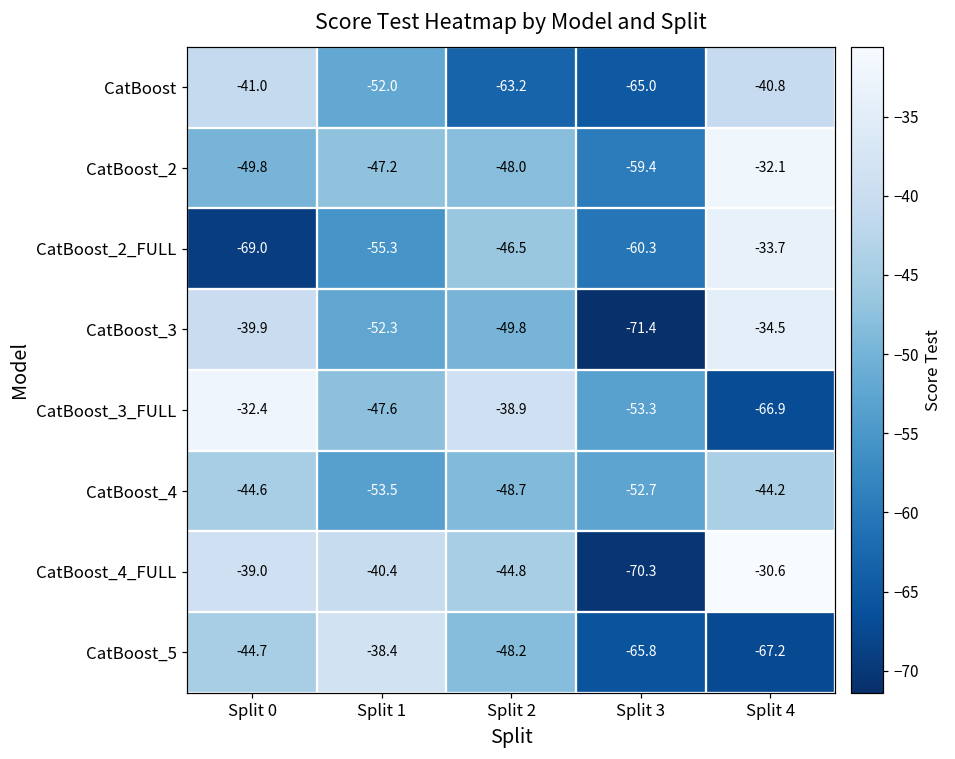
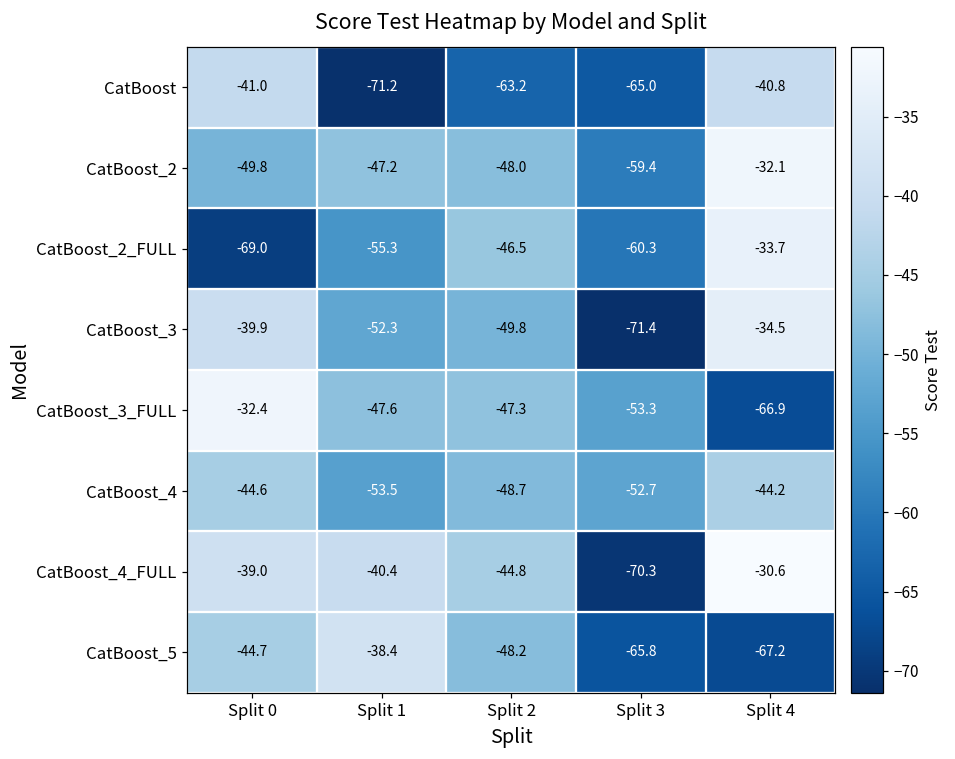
CatBoost, Split 1: -52.0 -> -71.2
CatBoost_3_FULL, Split 2: -38.9 -> -47.3
